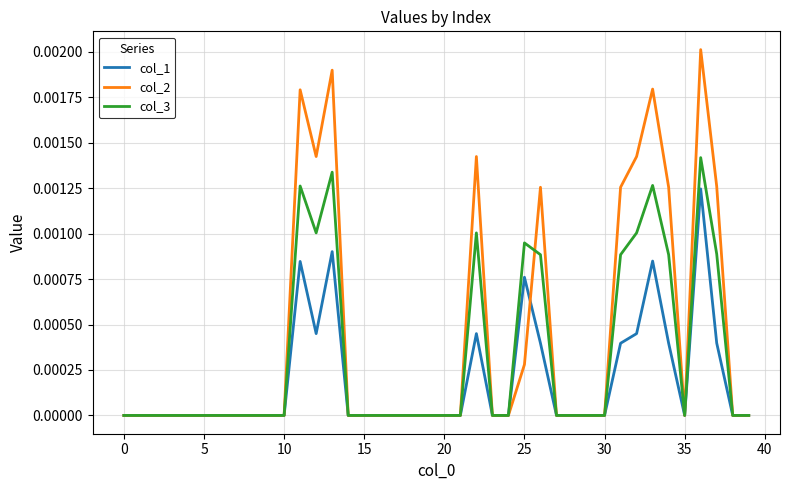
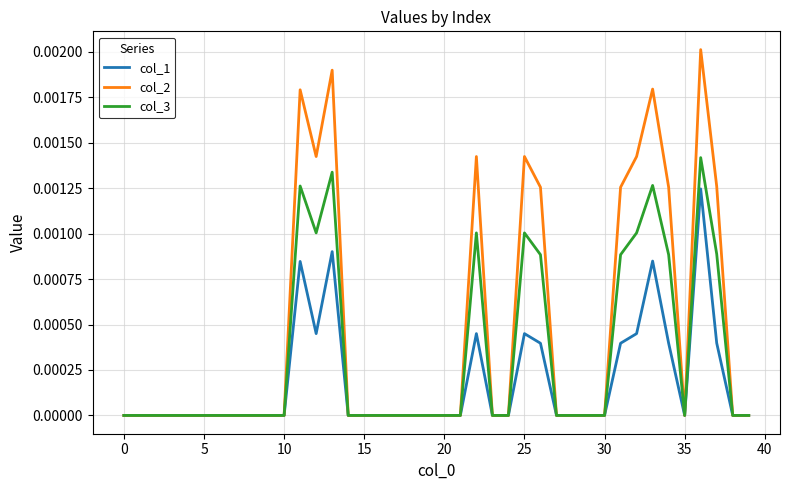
col_1, 25: 0.00076 -> 0.00045
col_2, 25: 0.00028 -> 0.00142
col_3, 25: 0.00095 -> 0.00100
